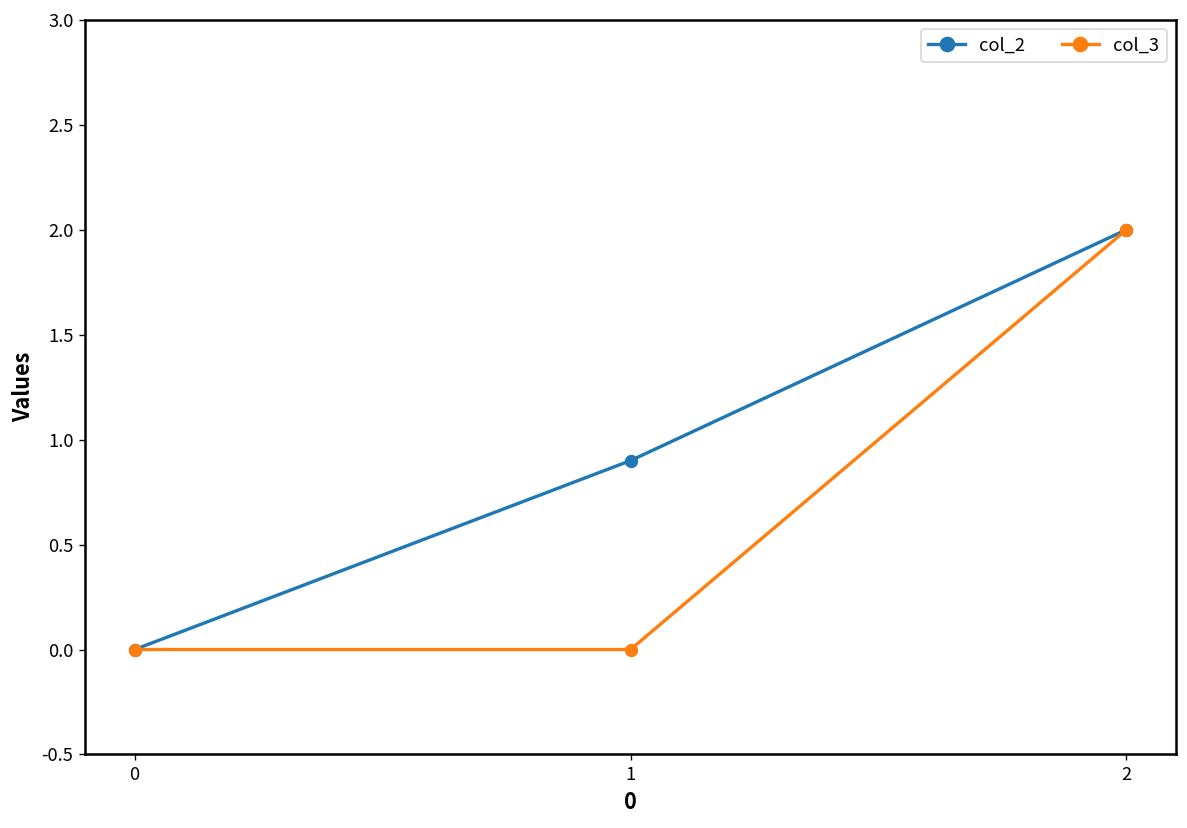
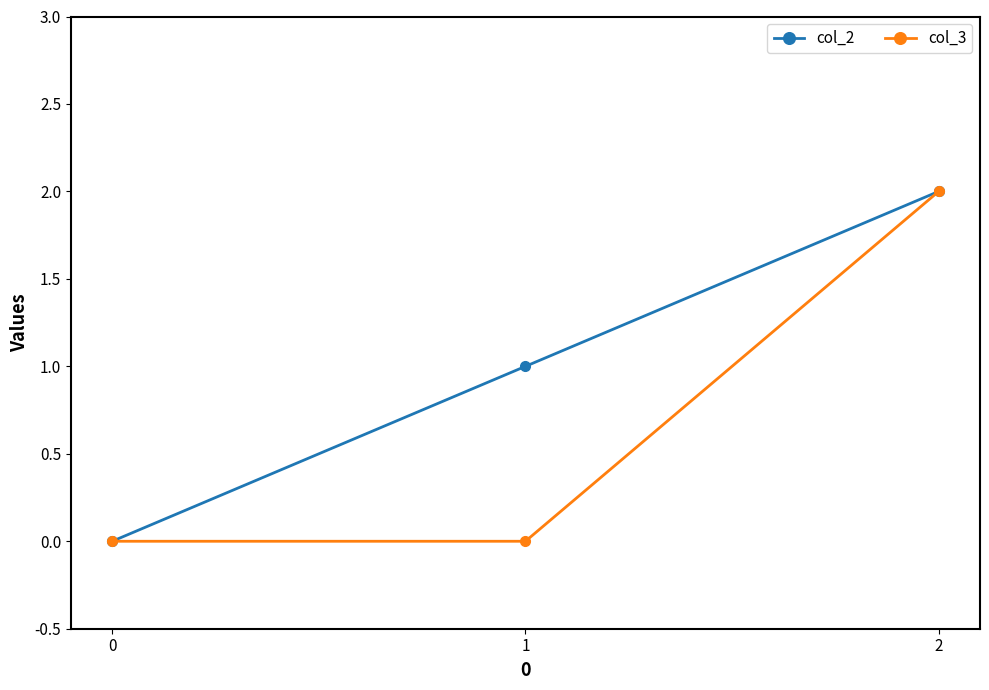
col_2, 1: 0.9 -> 1.0
